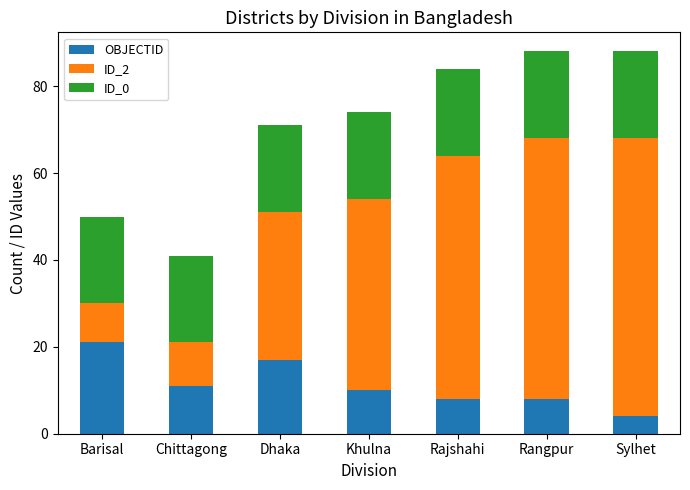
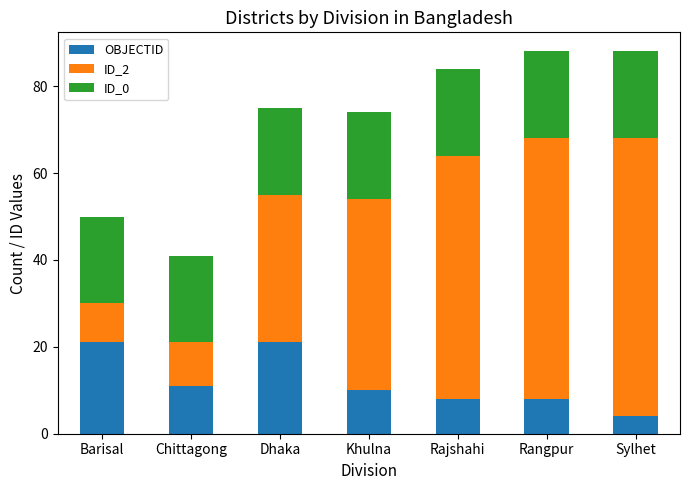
OBJECTID, Dhaka: 17 -> 21
